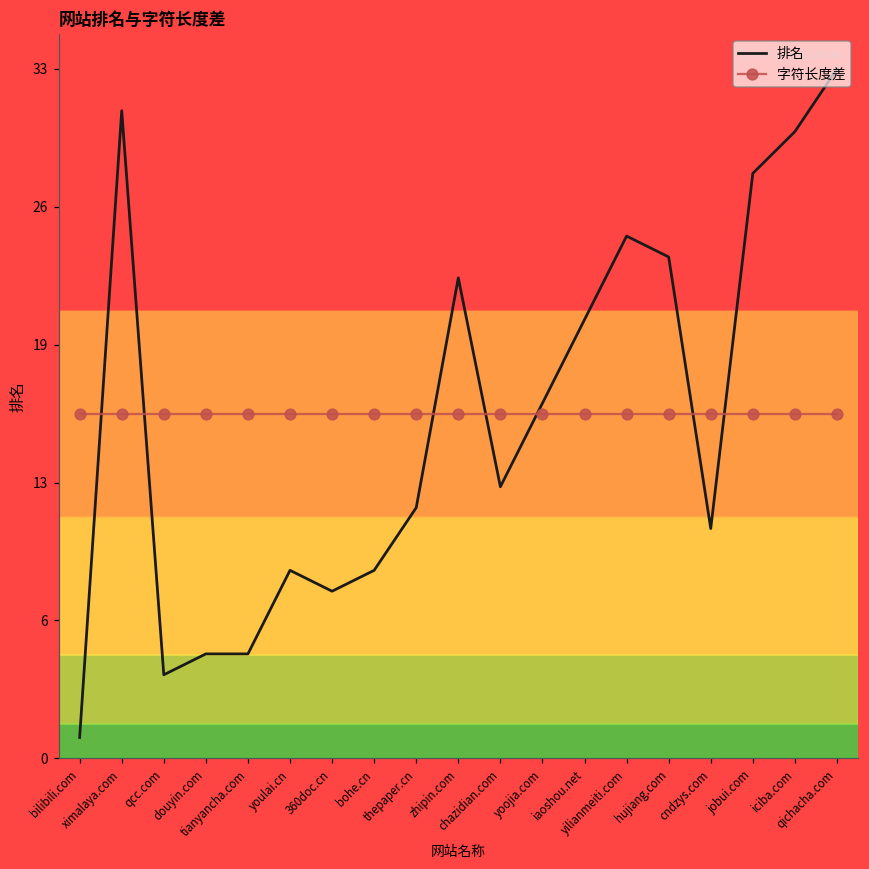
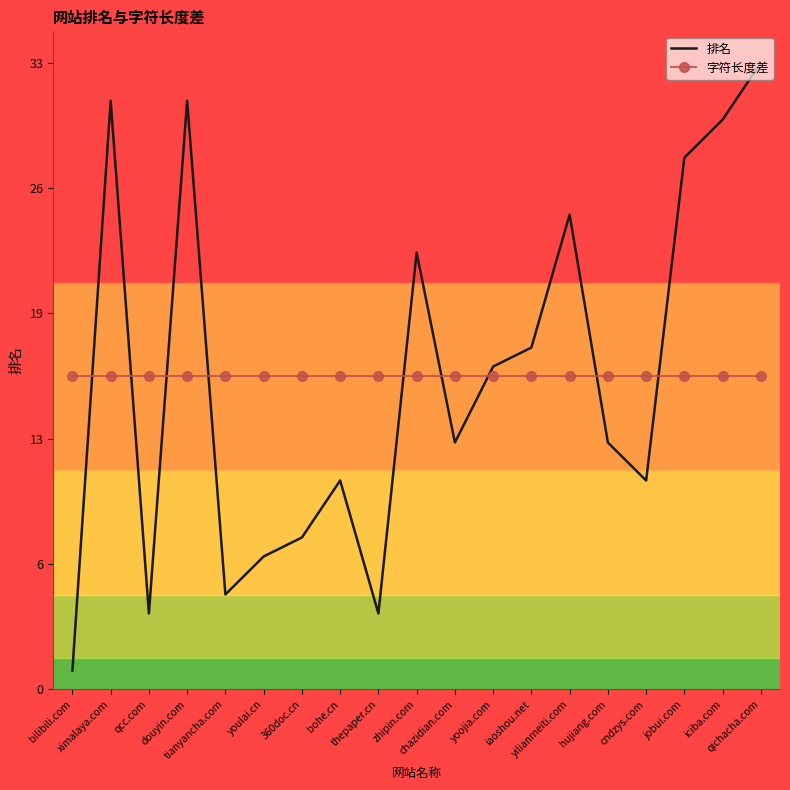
排名, douyin.com: 5 -> 31
排名, youlai.cn: 9 -> 7
排名, bohe.cn: 9 -> 11
排名, thepaper.cn: 12 -> 4
排名, iaoshou.net: 21 -> 18
排名, hujiang.com: 24 -> 13
